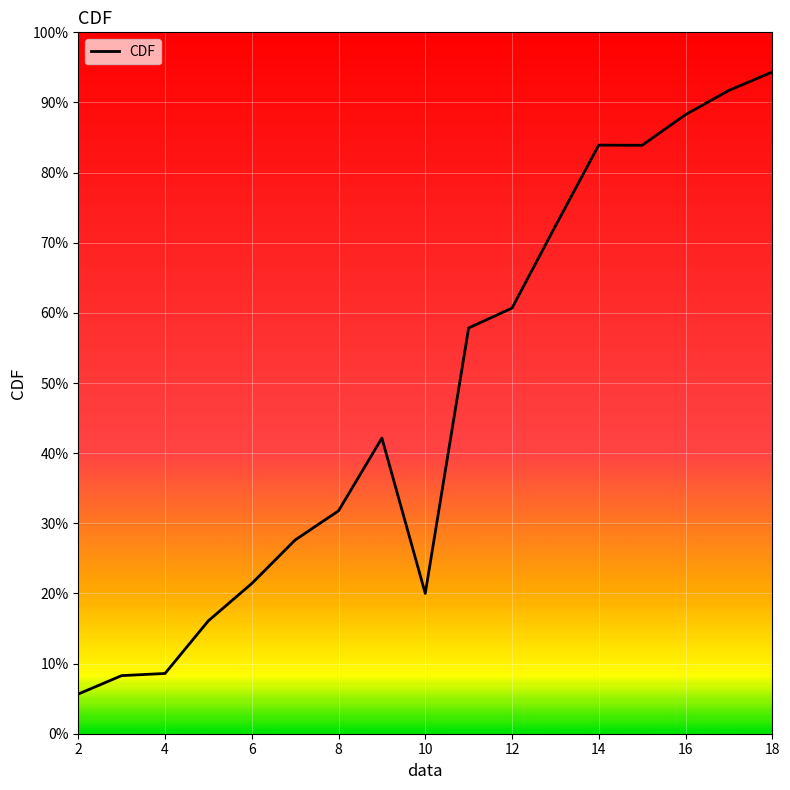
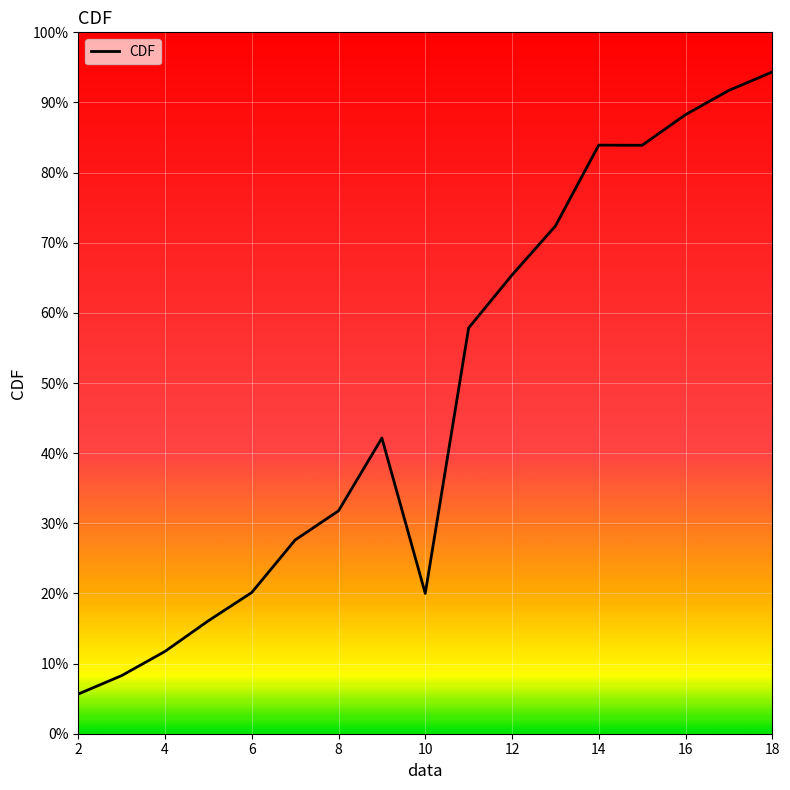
4: 9% -> 12%
6: 21% -> 20%
12: 61% -> 65%
